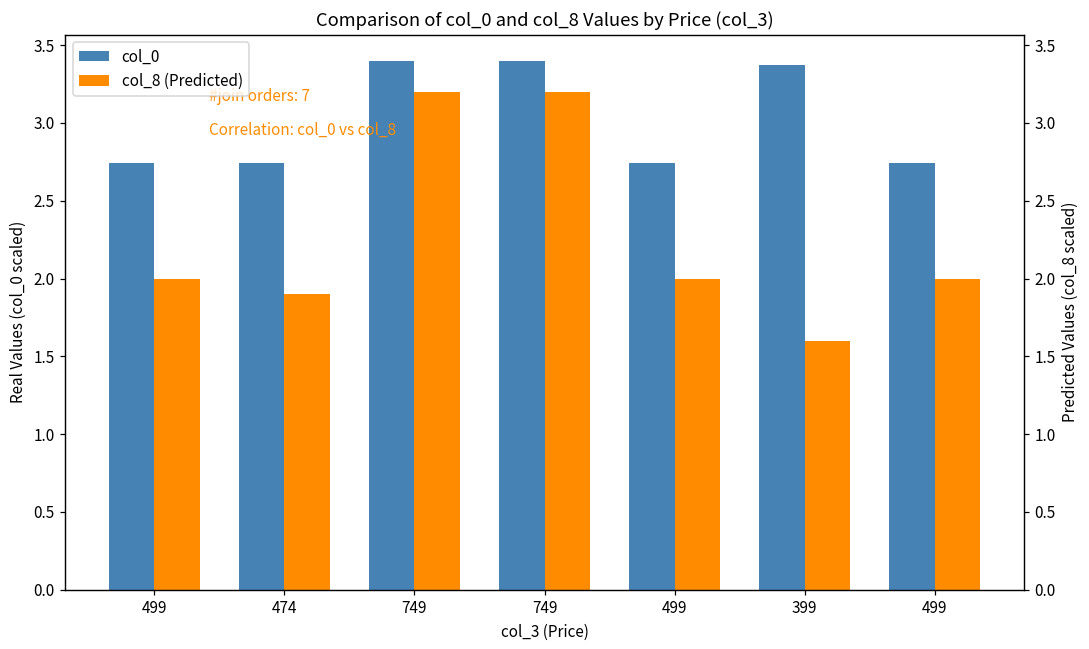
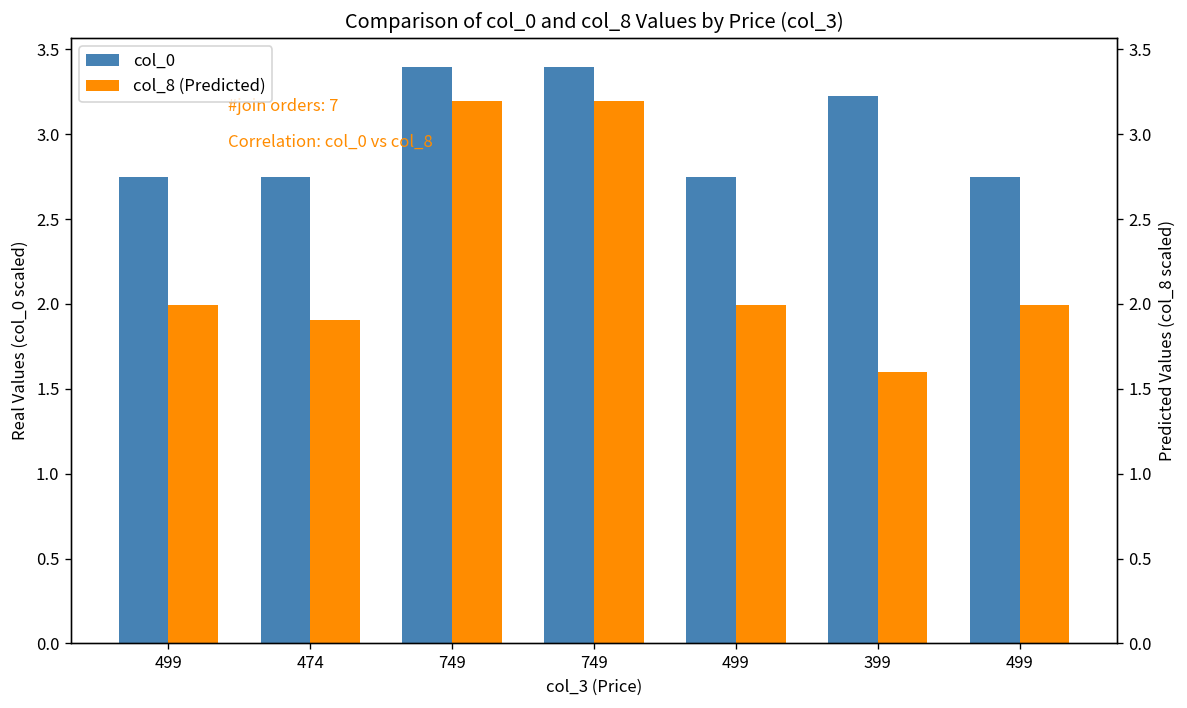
col_0, 399: 3.37 -> 3.23
